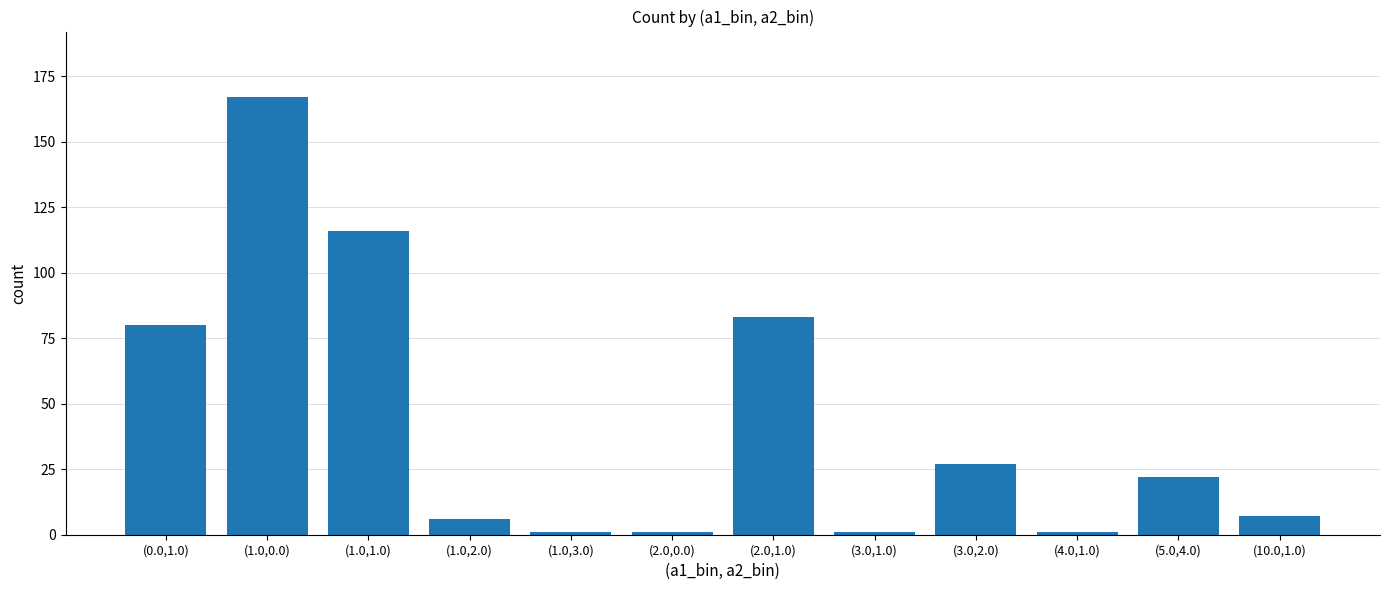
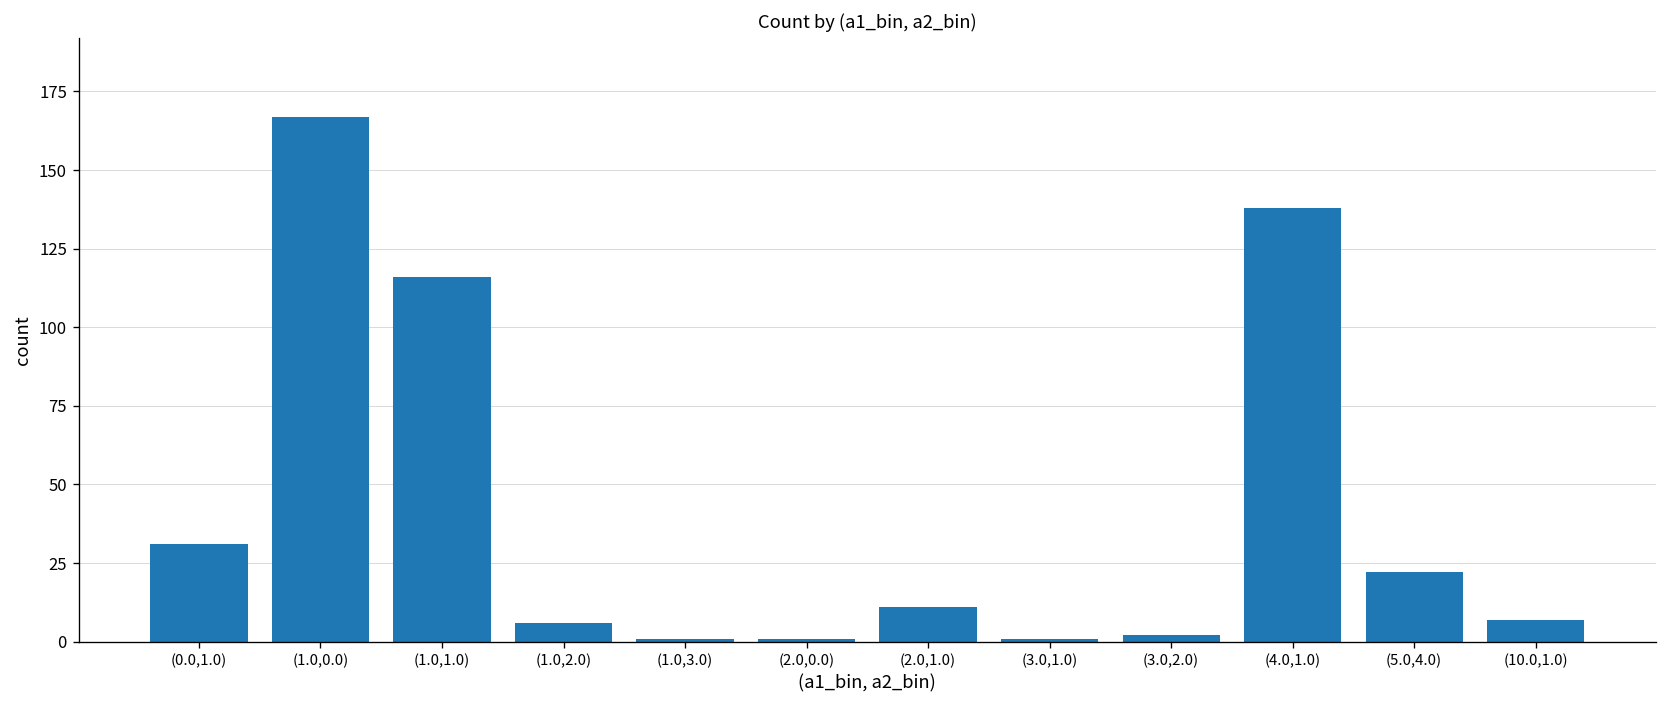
(0.0,1.0): 80 -> 31
(2.0,1.0): 83 -> 11
(3.0,2.0): 27 -> 2
(4.0,1.0): 1 -> 138
